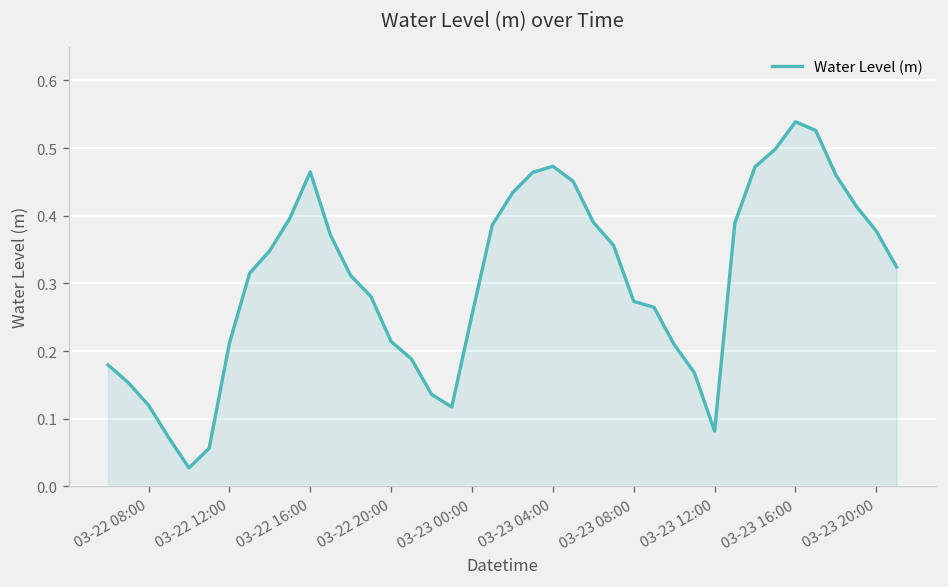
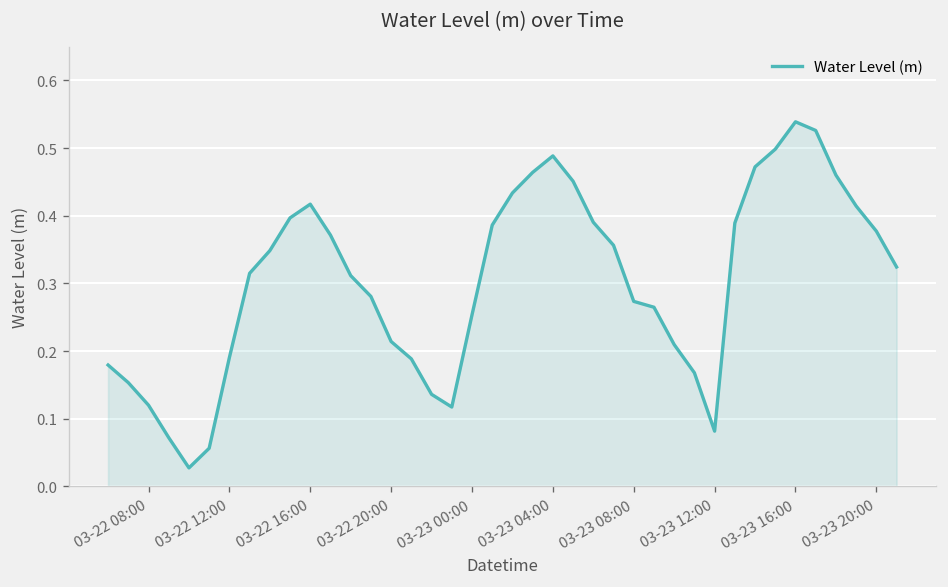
03-22 12:00: 0.21 -> 0.19
03-22 16:00: 0.46 -> 0.42
03-23 04:00: 0.47 -> 0.49
